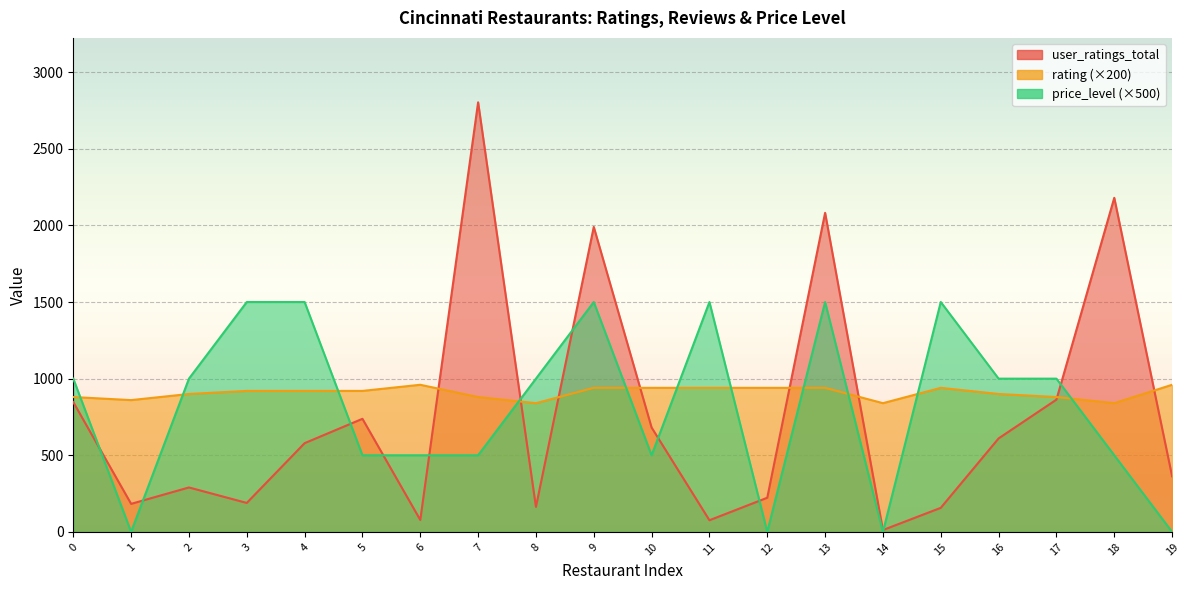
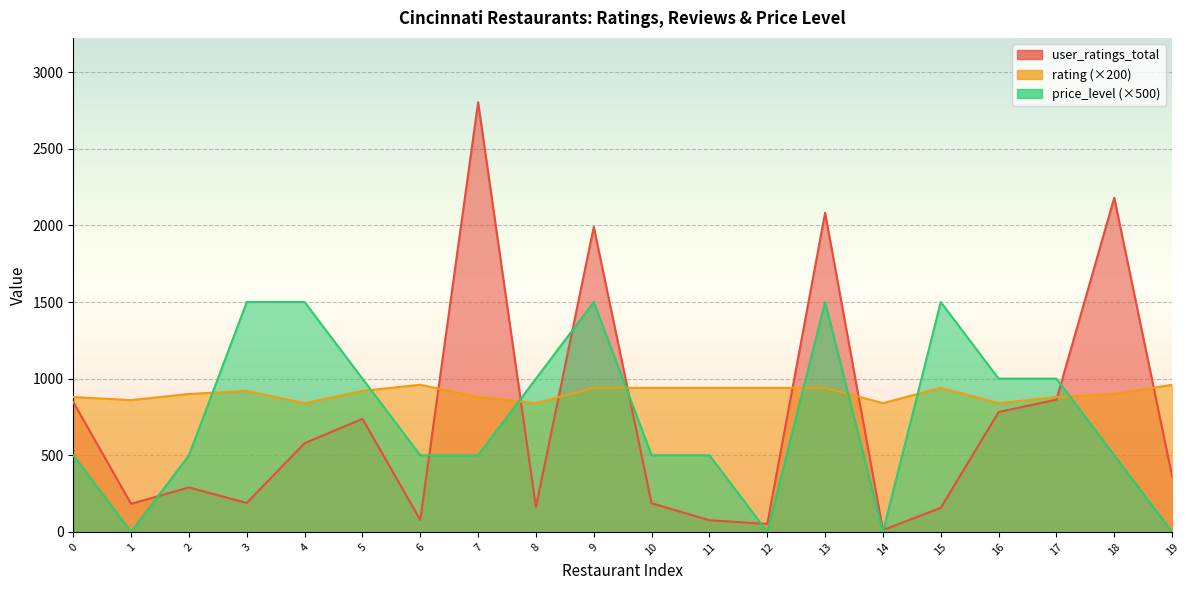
price_level (×500), 0: 1000 -> 500
price_level (×500), 2: 1000 -> 500
rating (×200), 4: 920 -> 840
price_level (×500), 5: 500 -> 1000
user_ratings_total, 10: 680 -> 190
price_level (×500), 11: 1500 -> 500
user_ratings_total, 12: 220 -> 50
user_ratings_total, 16: 610 -> 780
rating (×200), 16: 900 -> 840
rating (×200), 18: 840 -> 900
